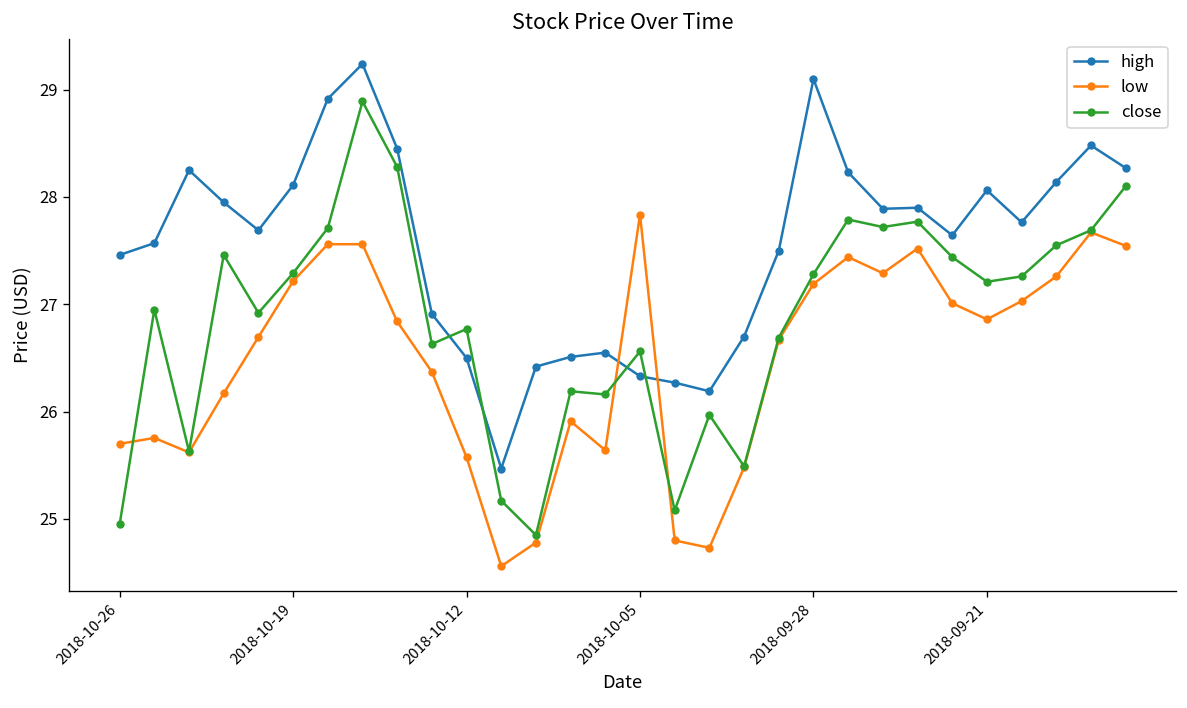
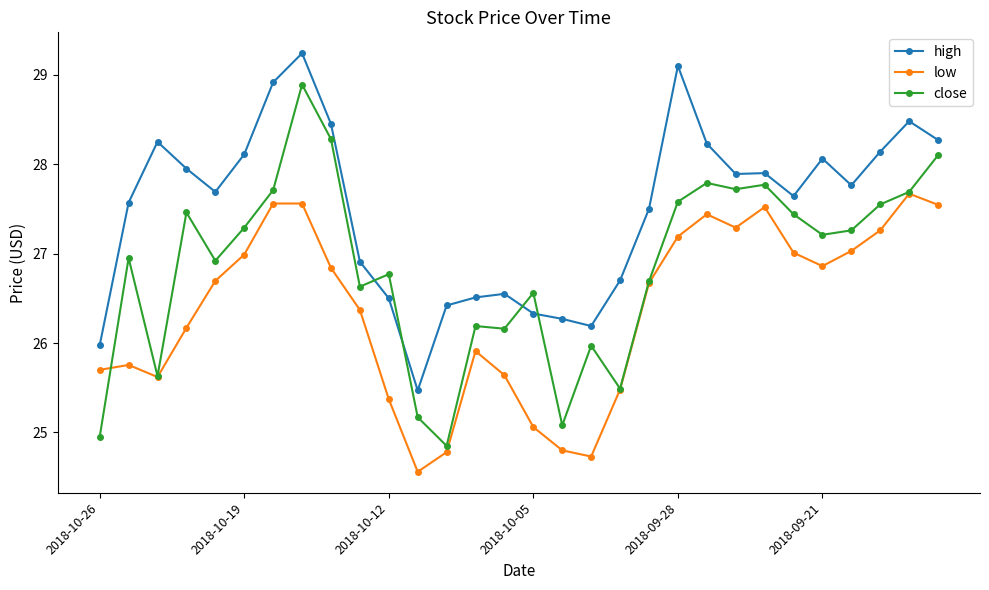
high, 2018-10-26: 27.5 -> 26.0
low, 2018-10-19: 27.2 -> 27.0
low, 2018-10-12: 25.6 -> 25.4
low, 2018-10-05: 27.8 -> 25.1
close, 2018-09-28: 27.3 -> 27.6
